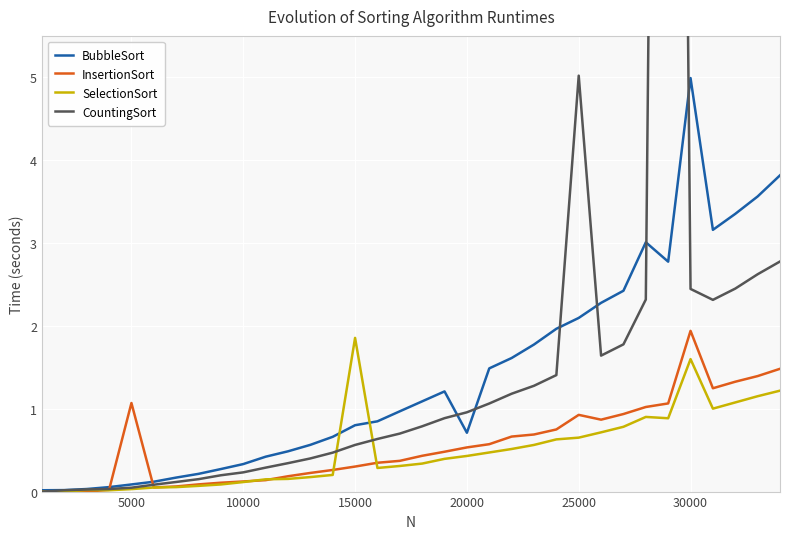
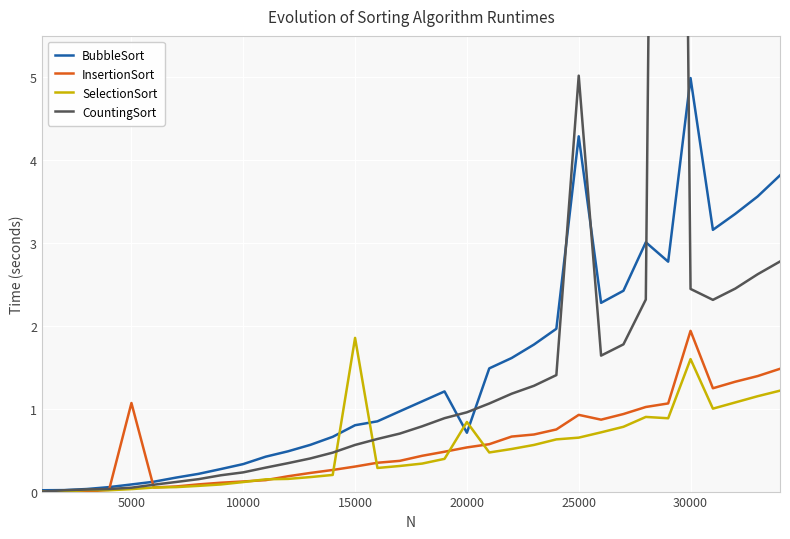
SelectionSort, 20000: 0.4 -> 0.8
BubbleSort, 25000: 2.1 -> 4.3
